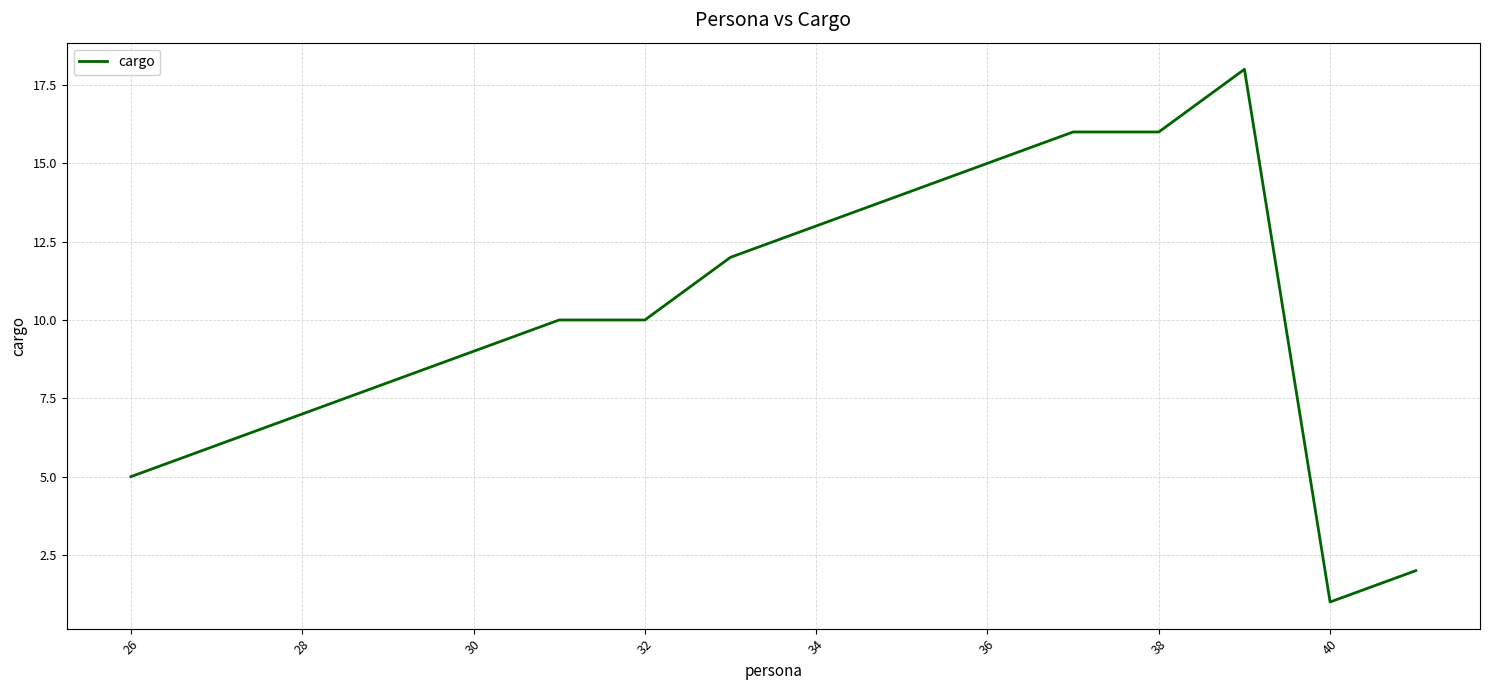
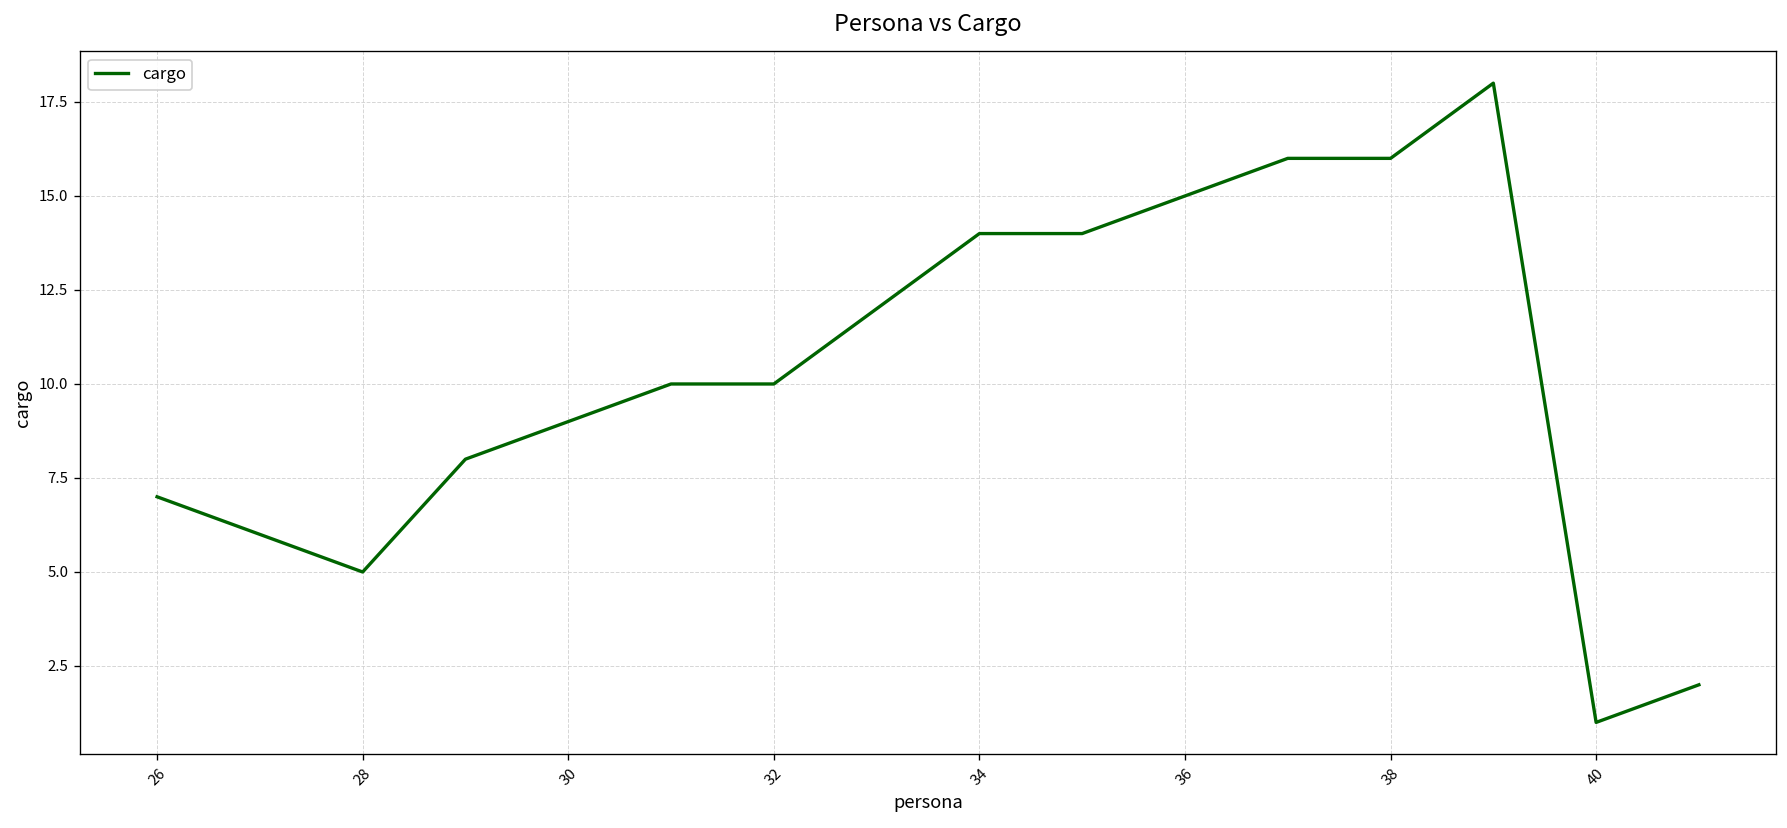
26: 5 -> 7
28: 7 -> 5
34: 13 -> 14
